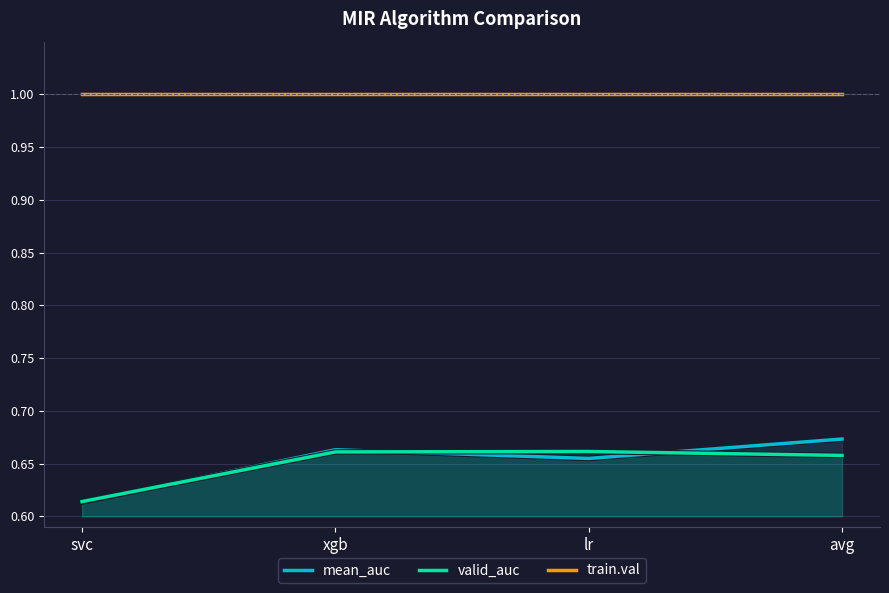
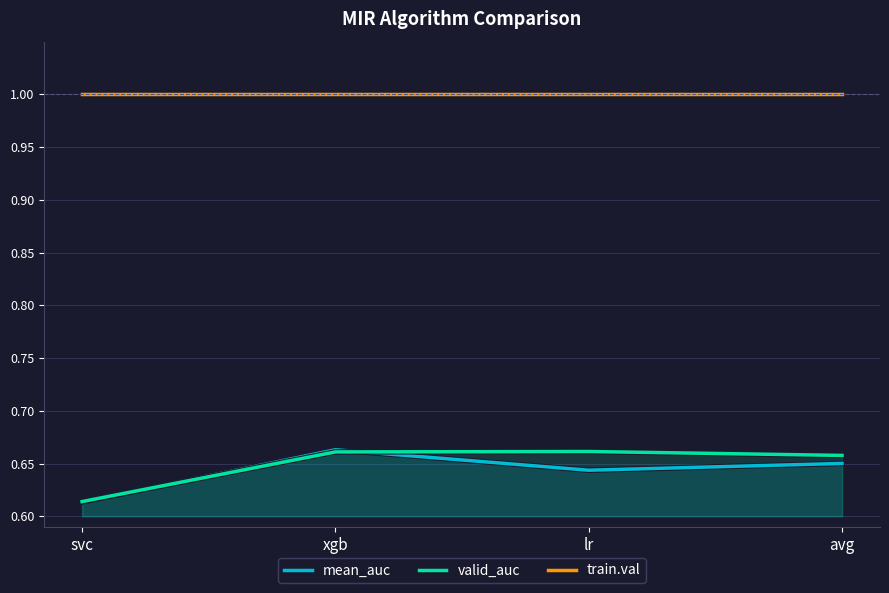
mean_auc, lr: 0.655 -> 0.644
mean_auc, avg: 0.673 -> 0.650
